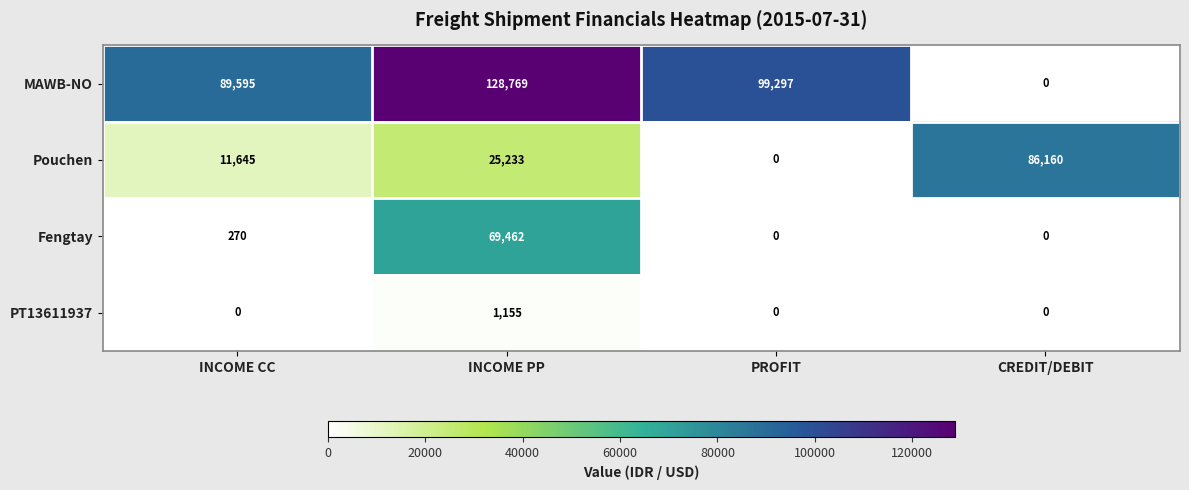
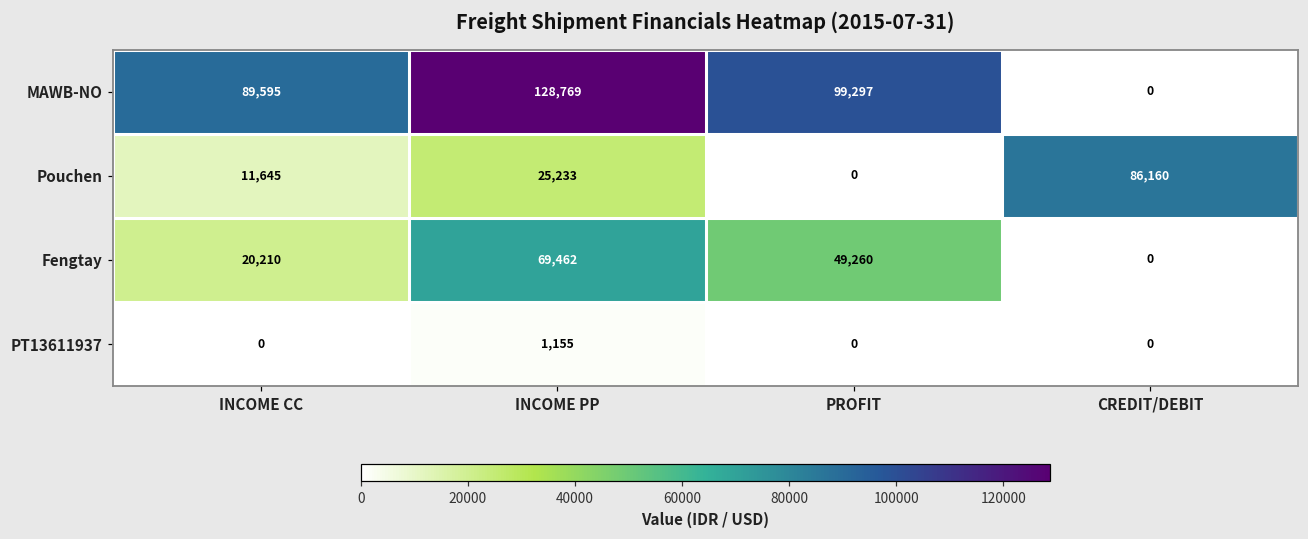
Fengtay, INCOME CC: 270 -> 20,210
Fengtay, PROFIT: 0 -> 49,260
